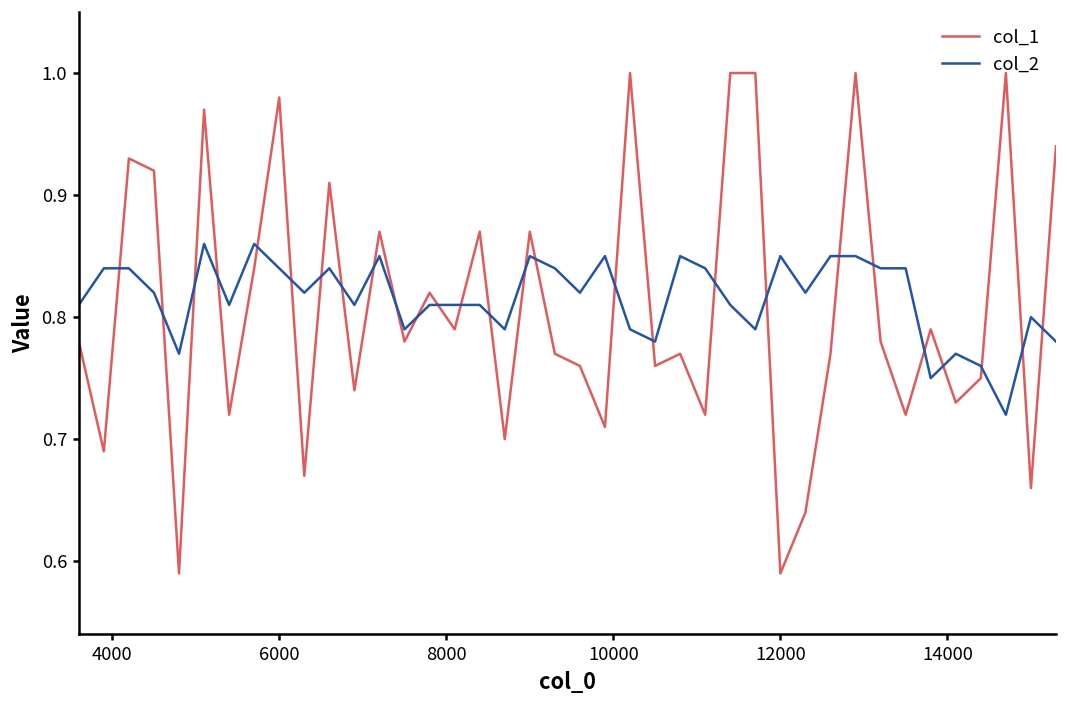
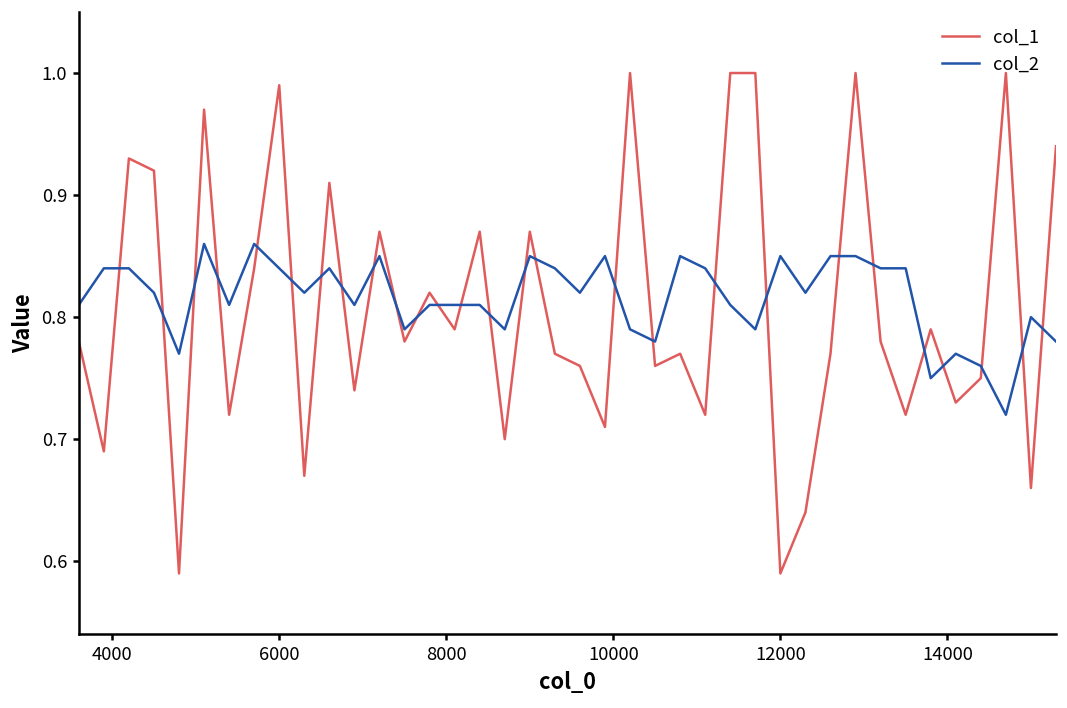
col_1, 6000: 0.98 -> 0.99
